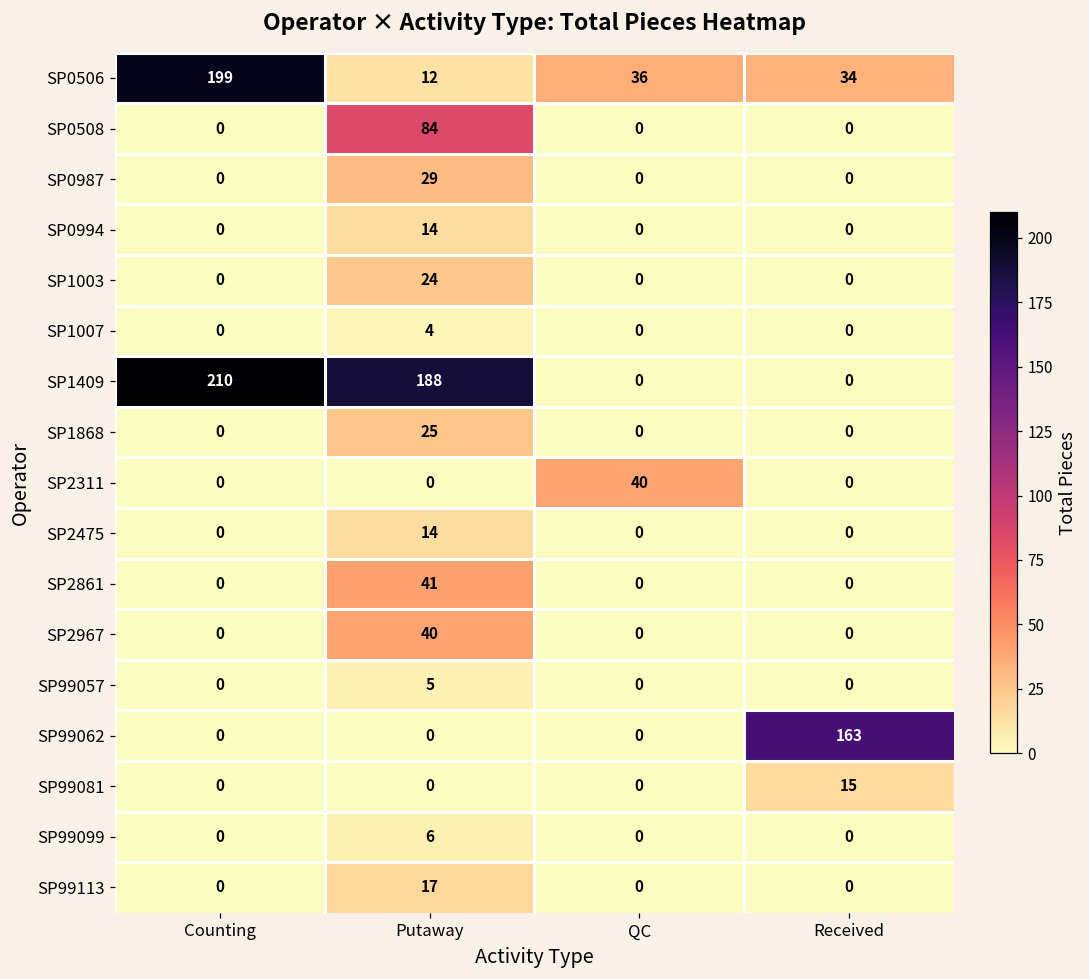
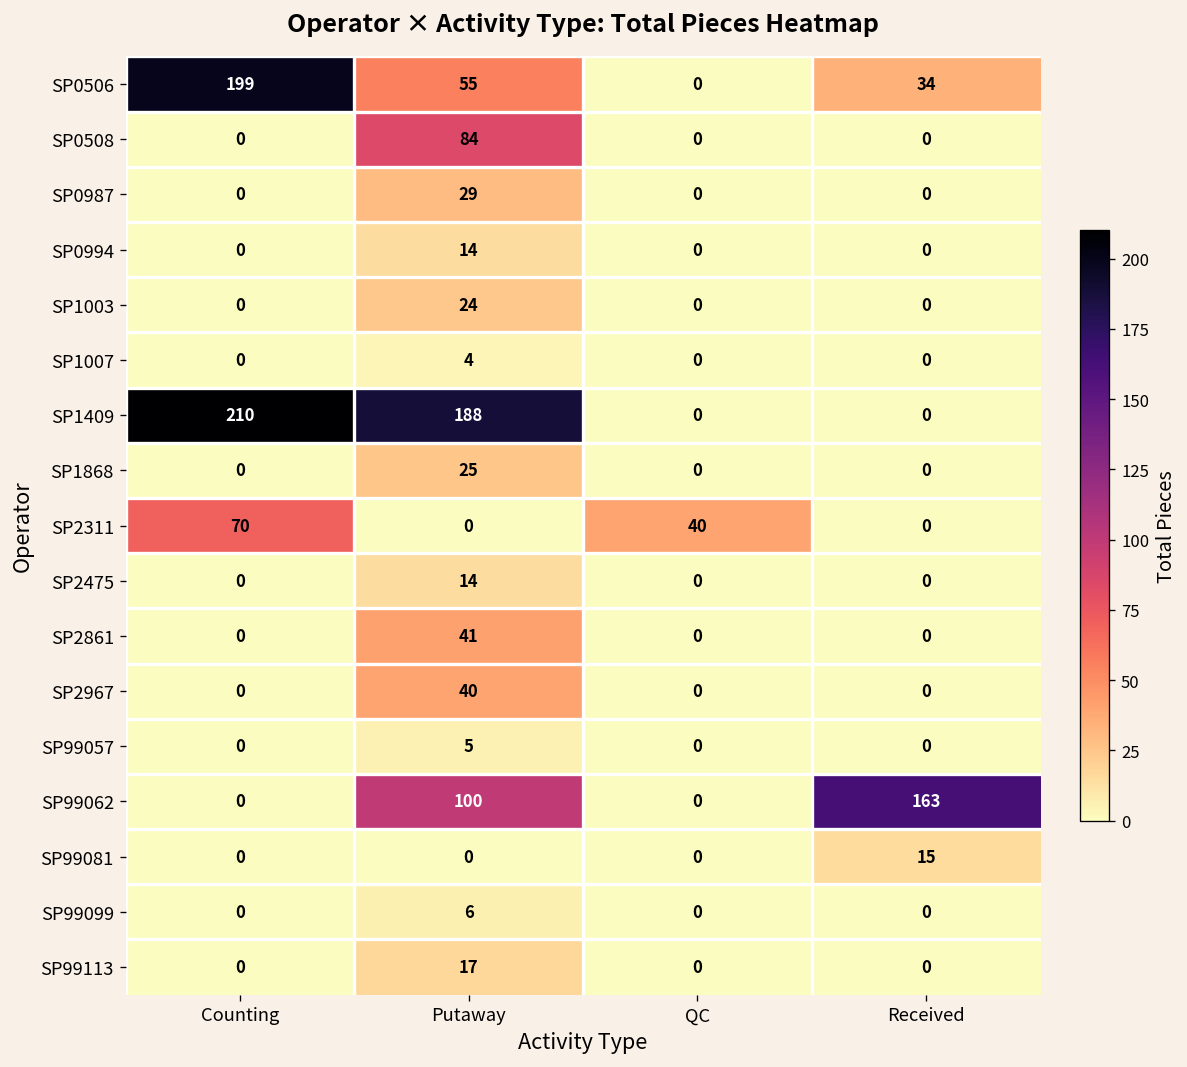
SP0506, Putaway: 12 -> 55
SP0506, QC: 36 -> 0
SP2311, Counting: 0 -> 70
SP99062, Putaway: 0 -> 100
